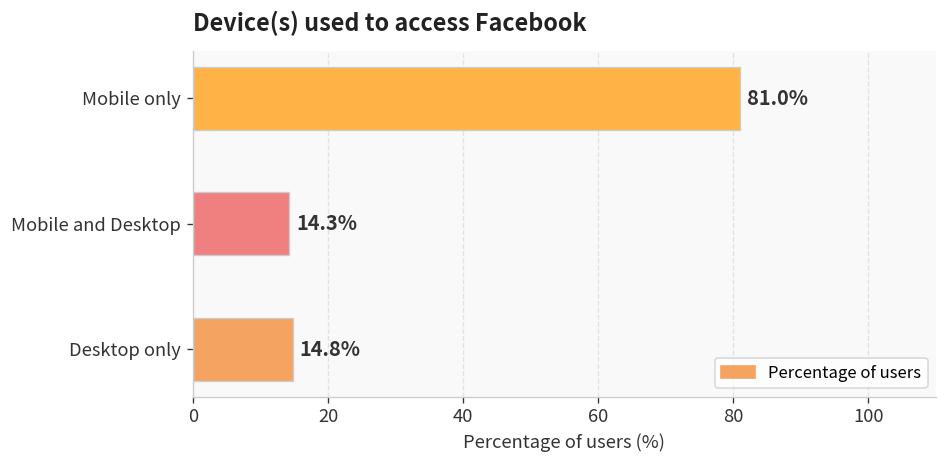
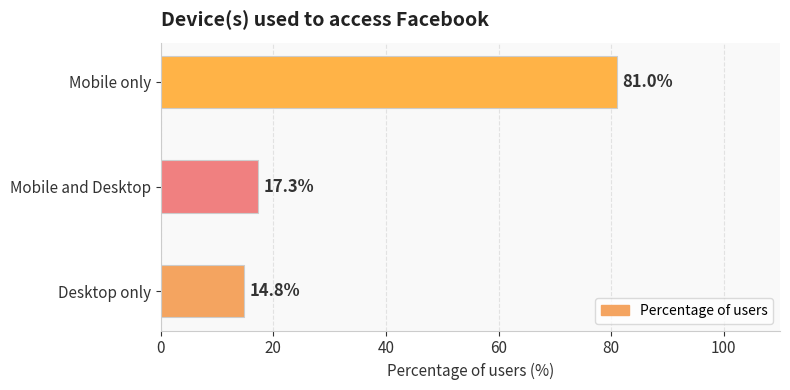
Mobile and Desktop: 14.3% -> 17.3%
